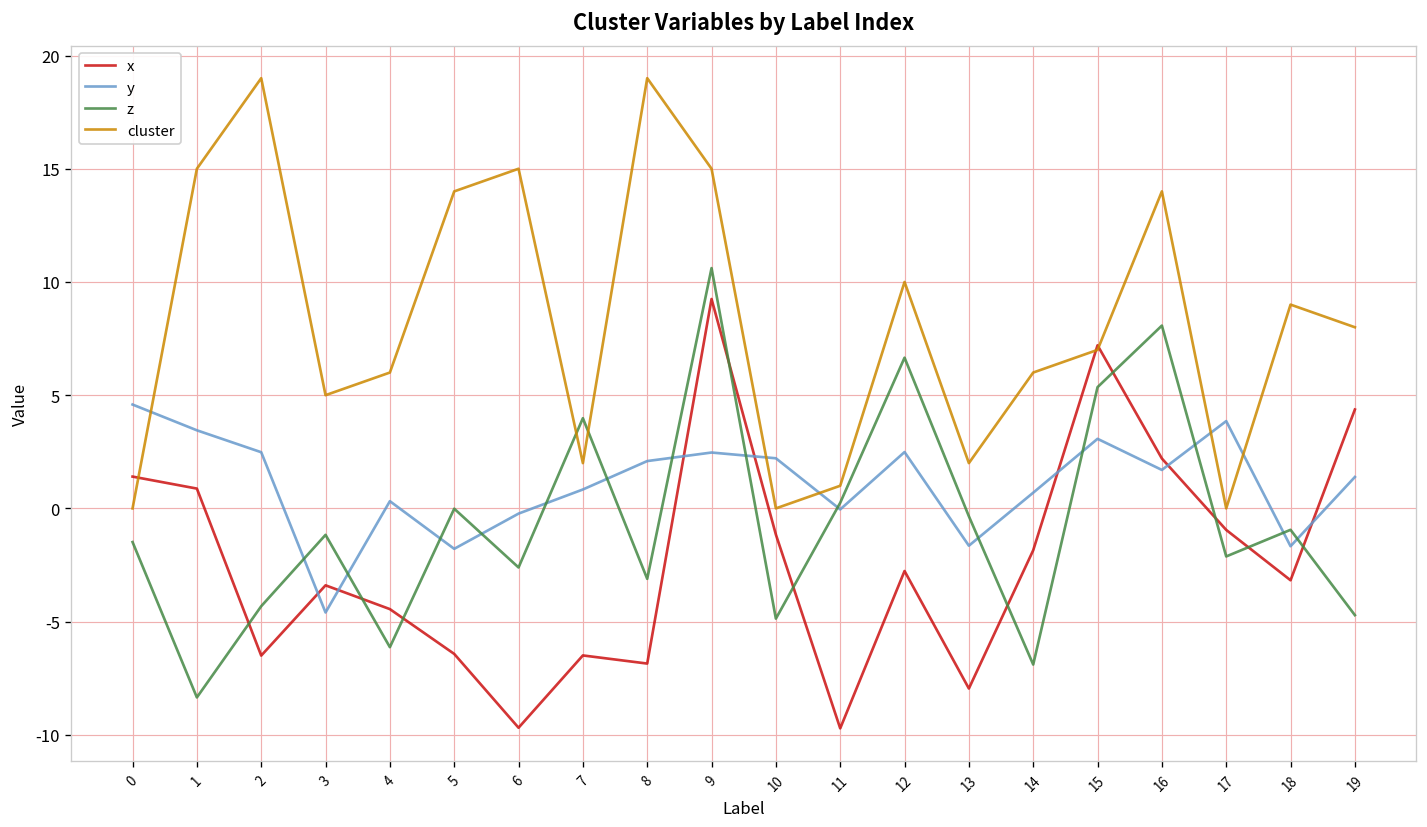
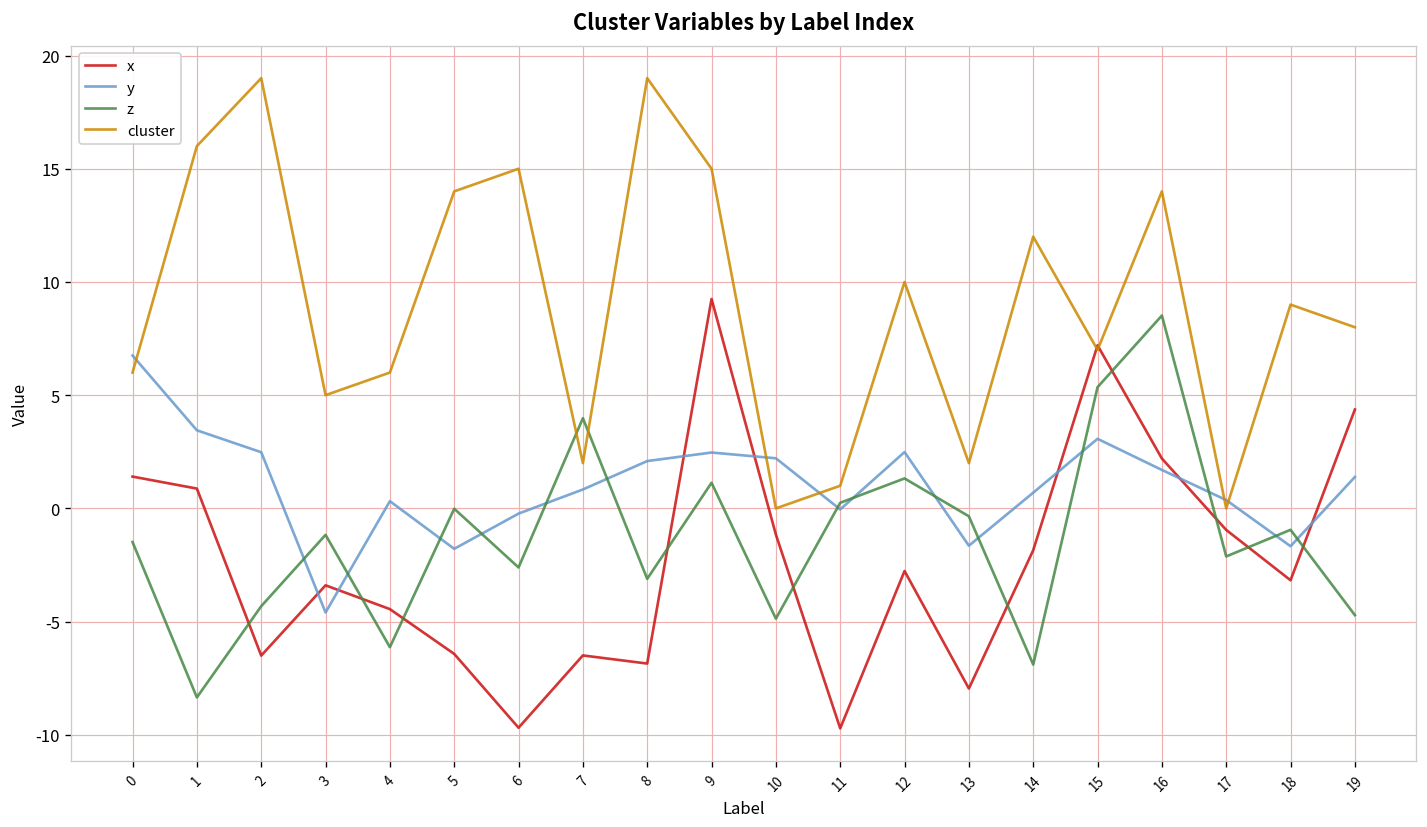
y, 0: 4.6 -> 6.7
cluster, 0: 0 -> 6
cluster, 1: 15 -> 16
z, 9: 10.6 -> 1.1
z, 12: 6.7 -> 1.3
cluster, 14: 6 -> 12
z, 16: 8.1 -> 8.5
y, 17: 3.9 -> 0.4
